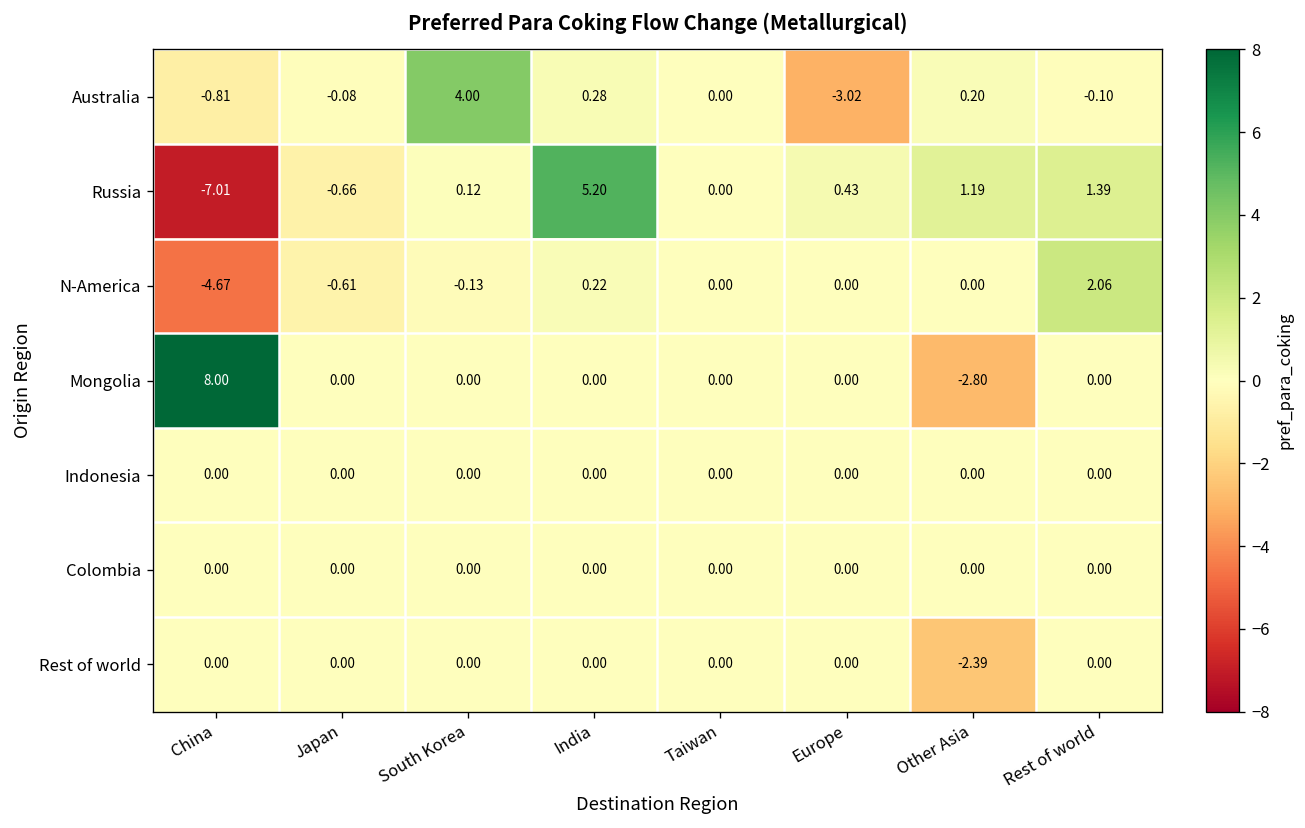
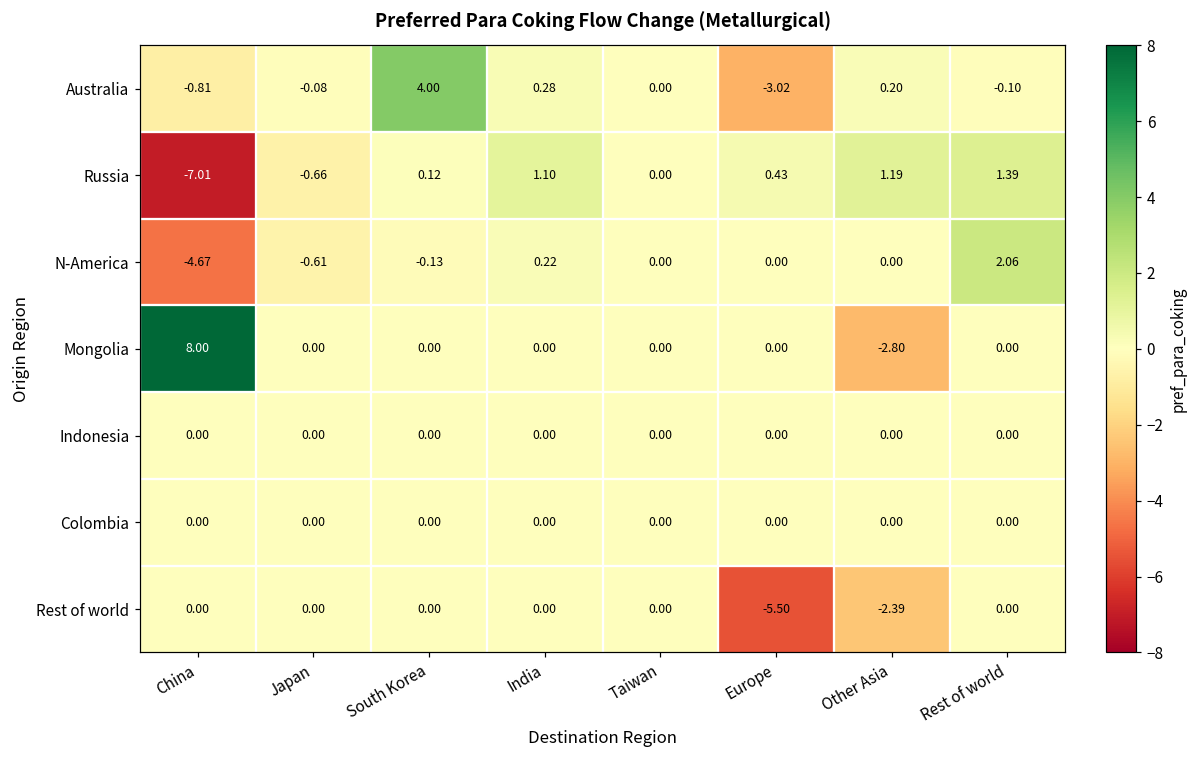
Russia, India: 5.20 -> 1.10
Rest of world, Europe: 0.00 -> -5.50
